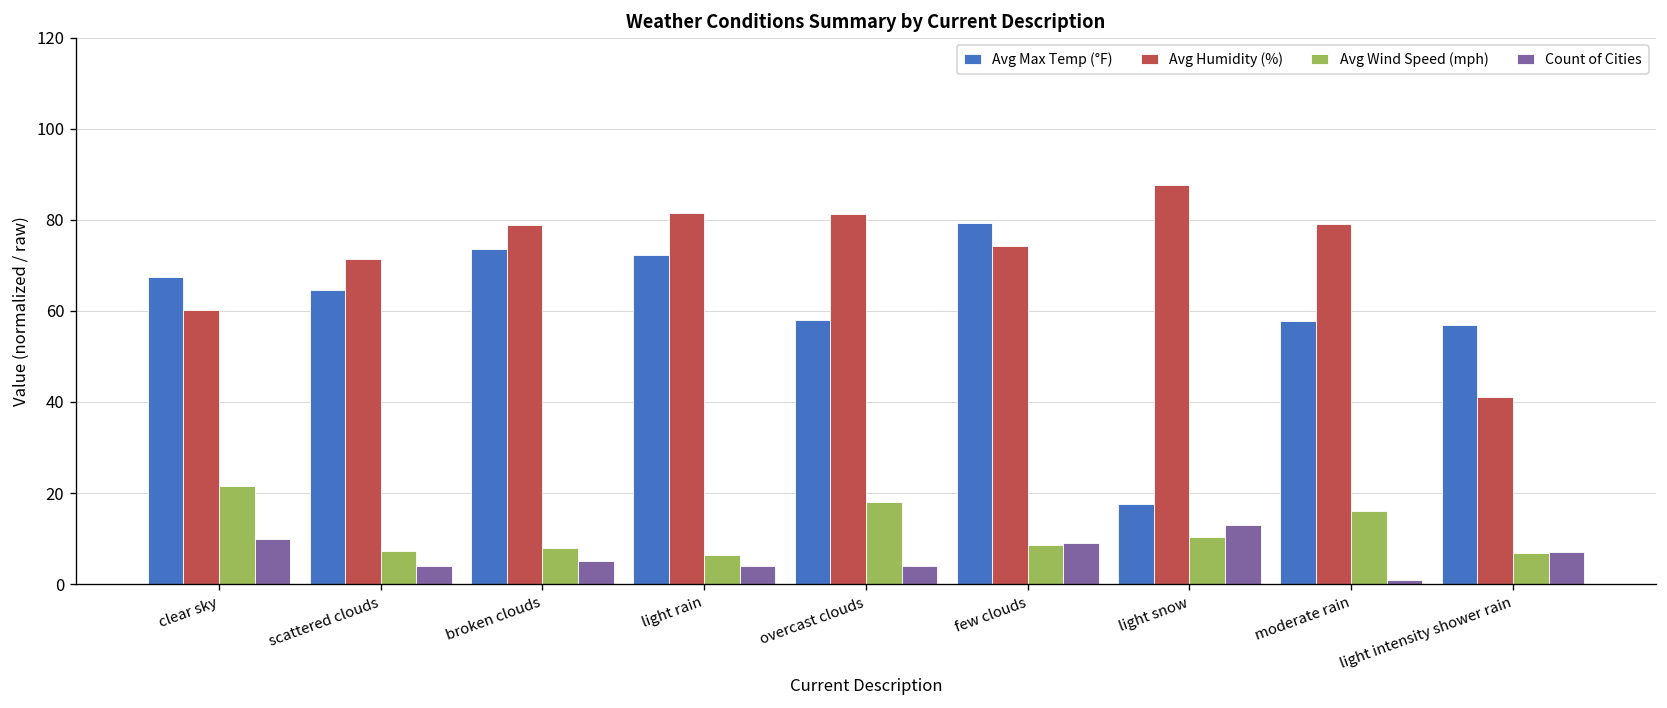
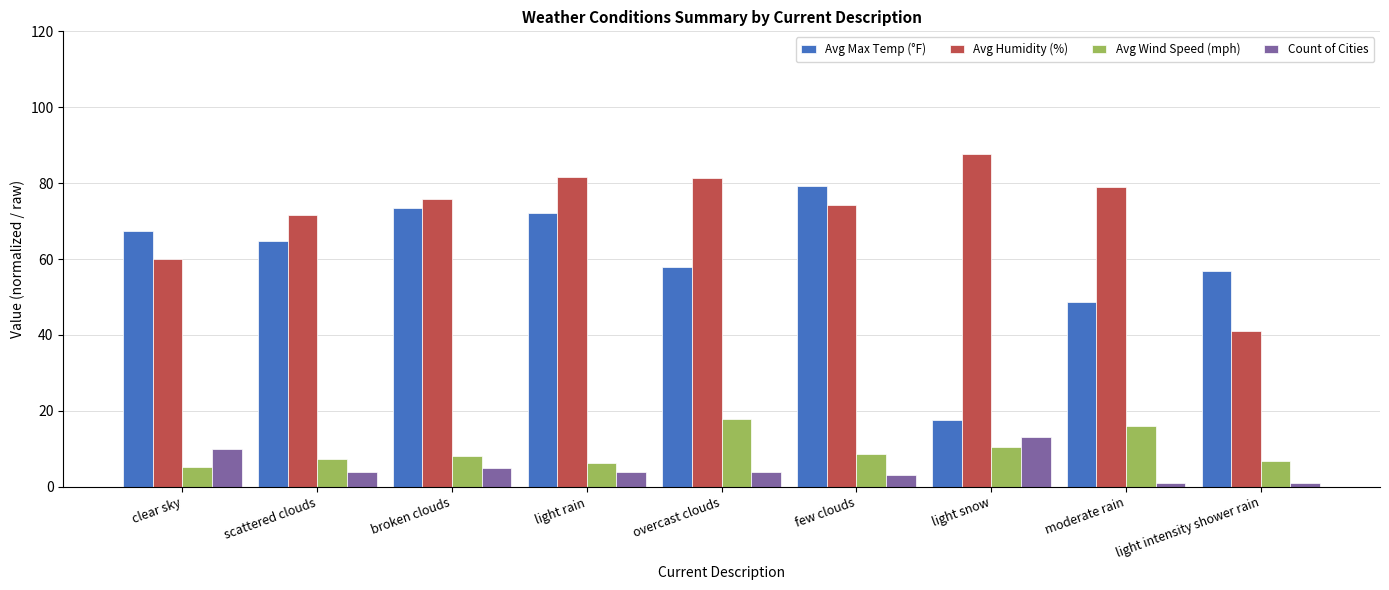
Avg Wind Speed (mph), clear sky: 22 -> 5
Avg Humidity (%), broken clouds: 79 -> 76
Count of Cities, few clouds: 9 -> 3
Avg Max Temp (°F), moderate rain: 58 -> 49
Count of Cities, light intensity shower rain: 7 -> 1
